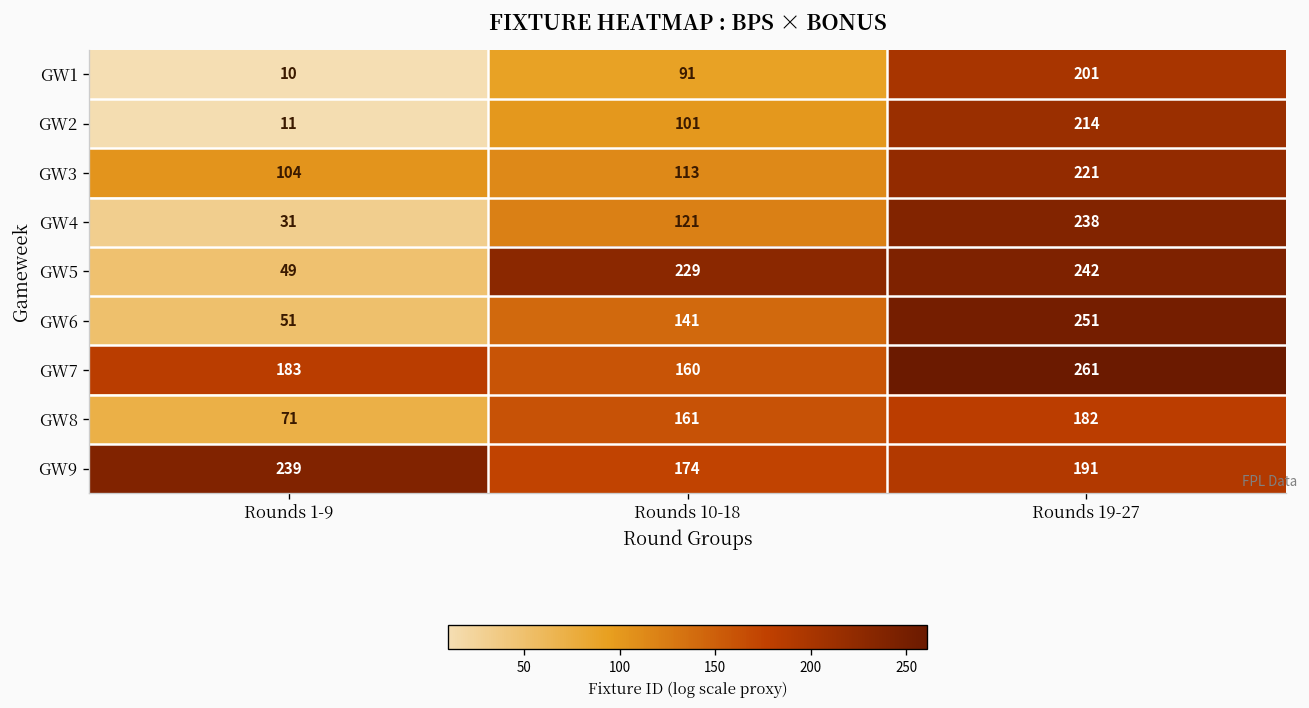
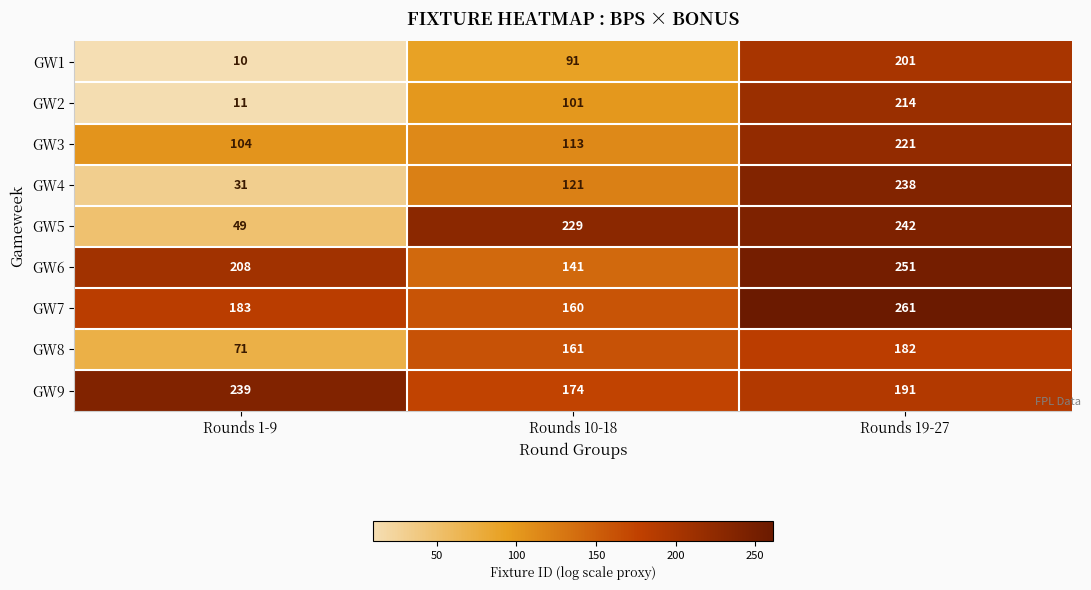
GW6, Rounds 1-9: 51 -> 208
